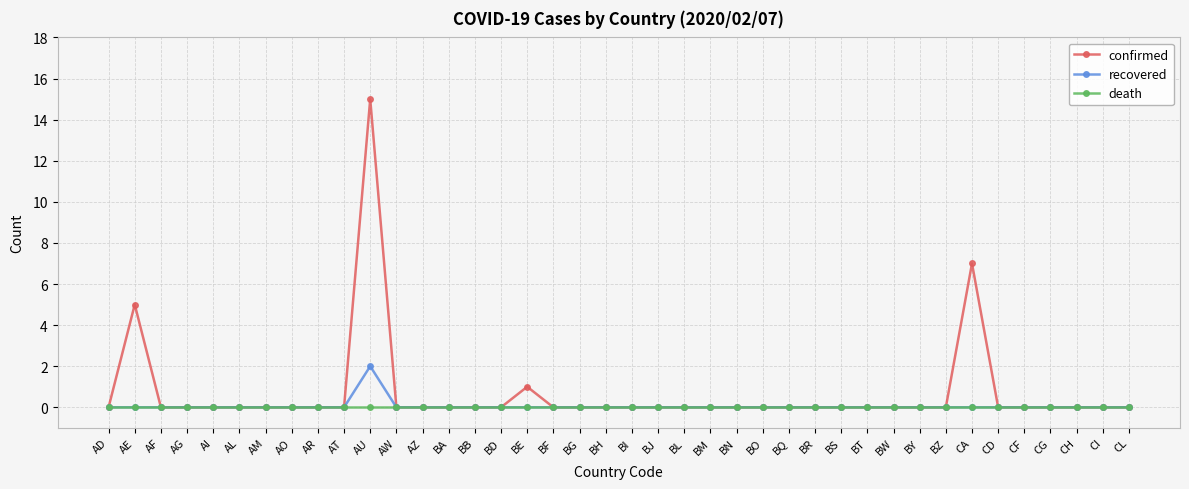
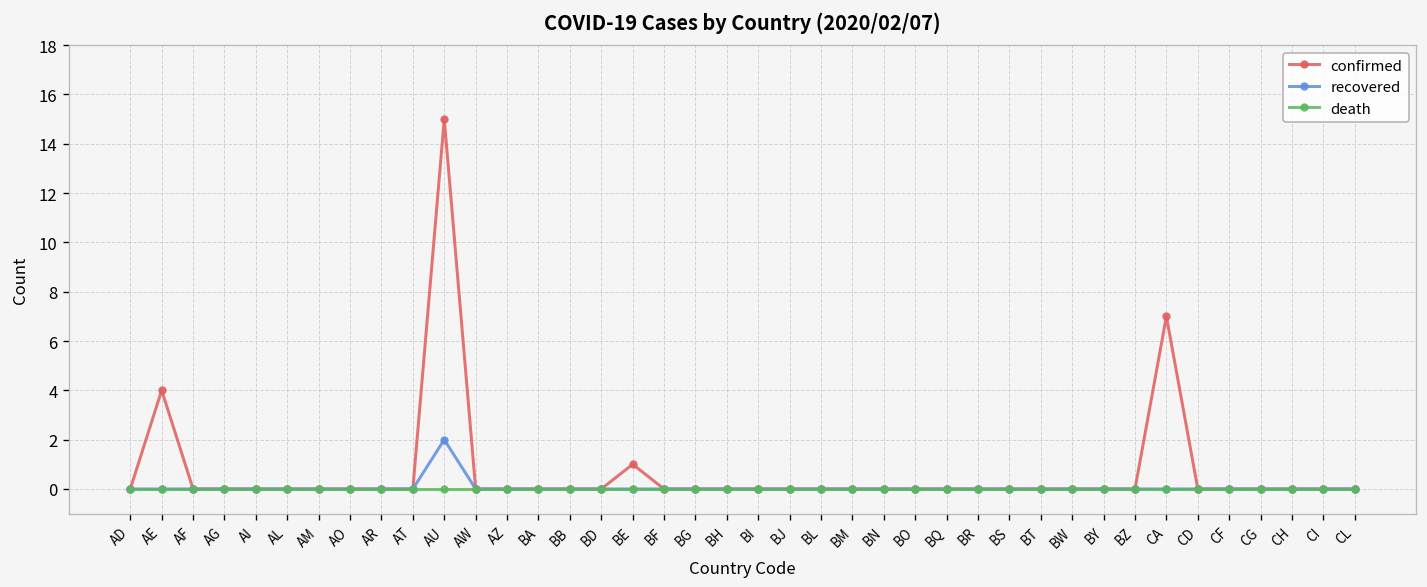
confirmed, AE: 5 -> 4
